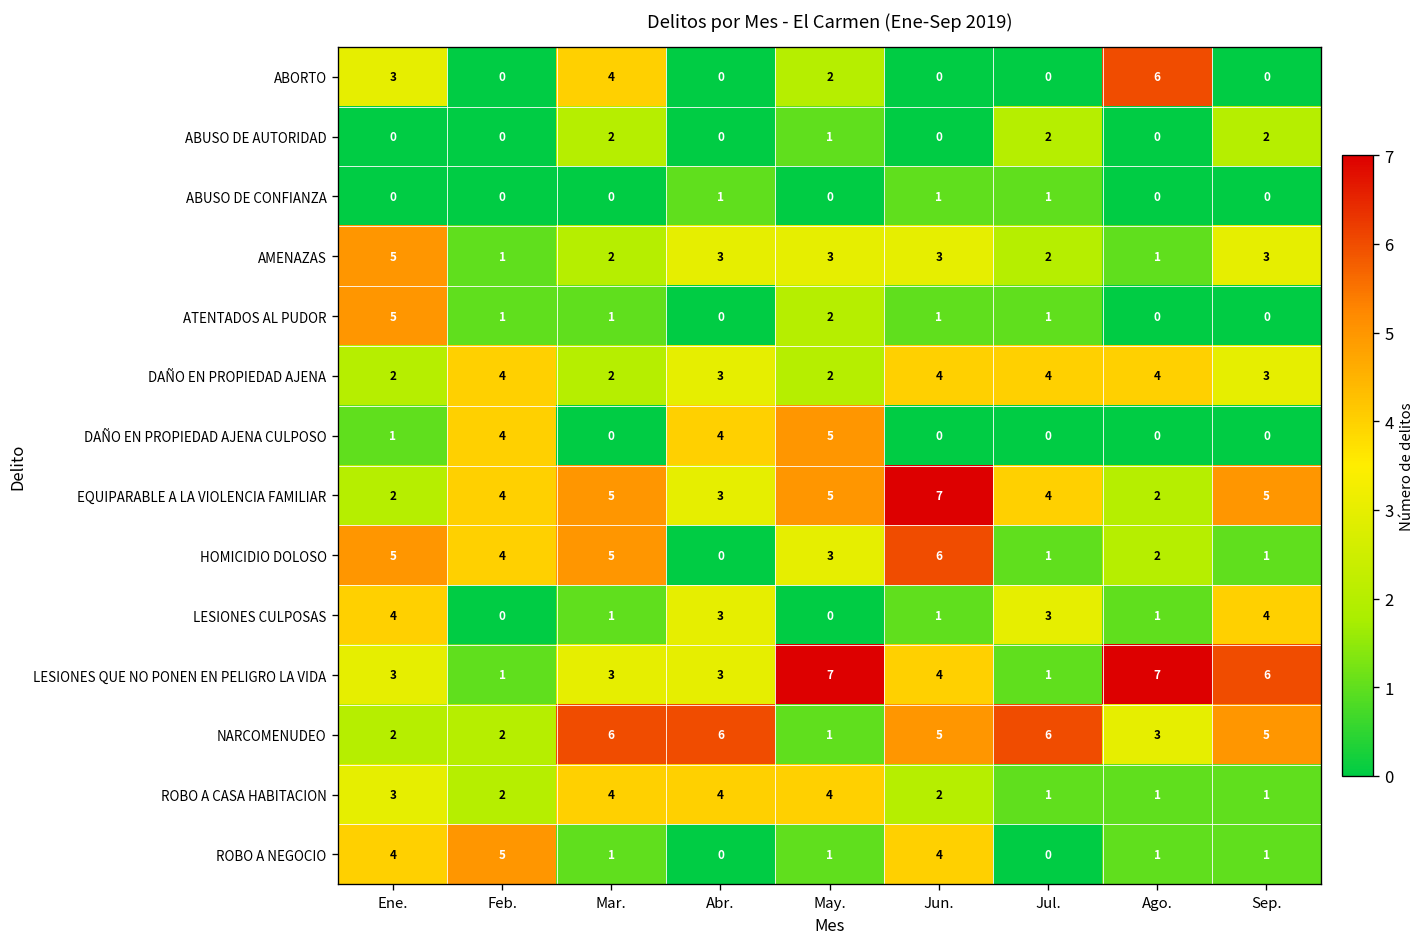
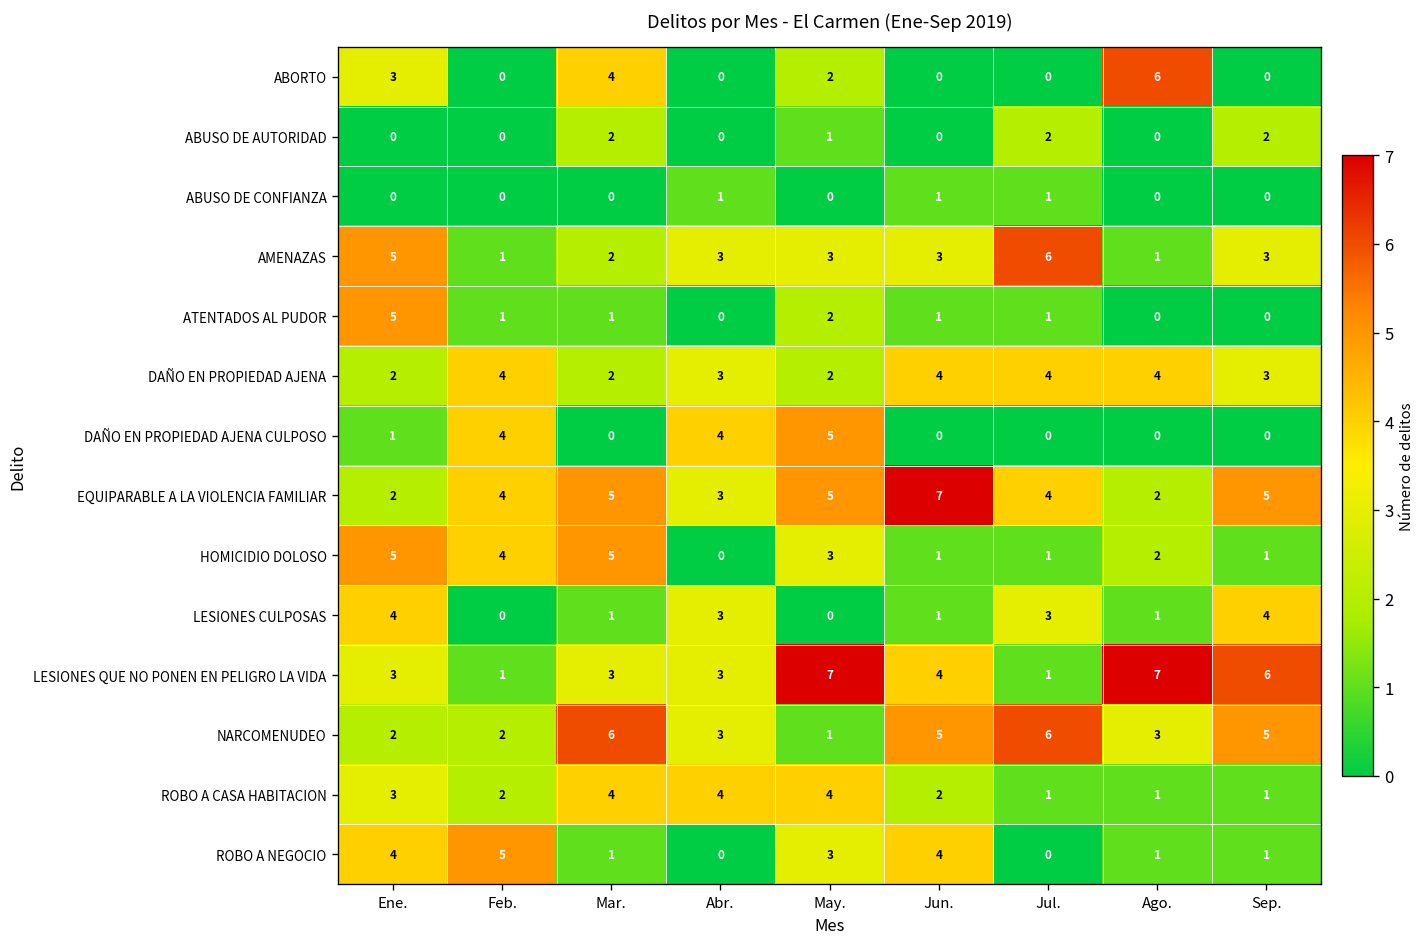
AMENAZAS, Jul.: 2 -> 6
HOMICIDIO DOLOSO, Jun.: 6 -> 1
NARCOMENUDEO, Abr.: 6 -> 3
ROBO A NEGOCIO, May.: 1 -> 3
